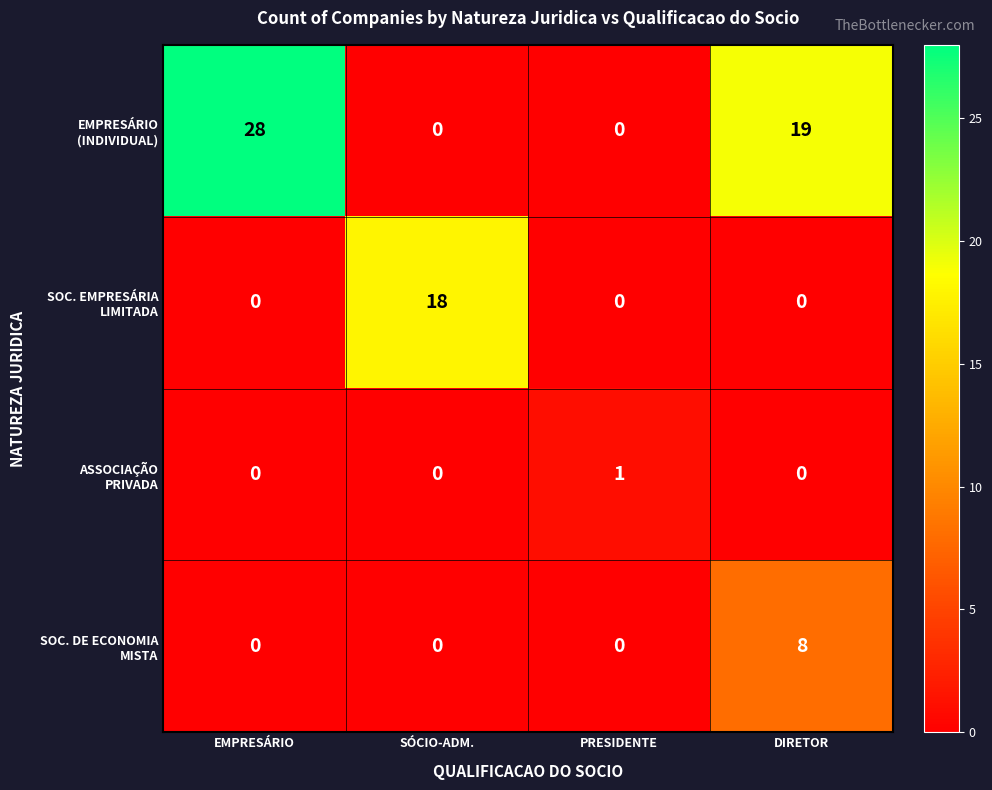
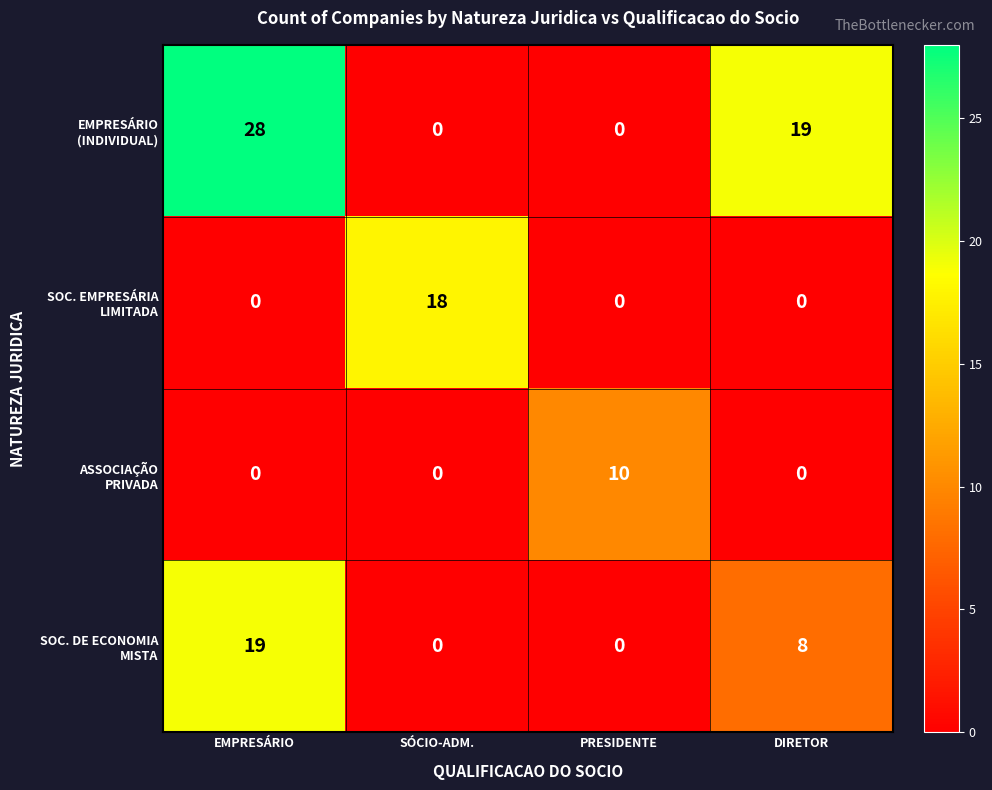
ASSOCIAÇÃO PRIVADA, PRESIDENTE: 1 -> 10
SOC. DE ECONOMIA MISTA, EMPRESÁRIO: 0 -> 19
